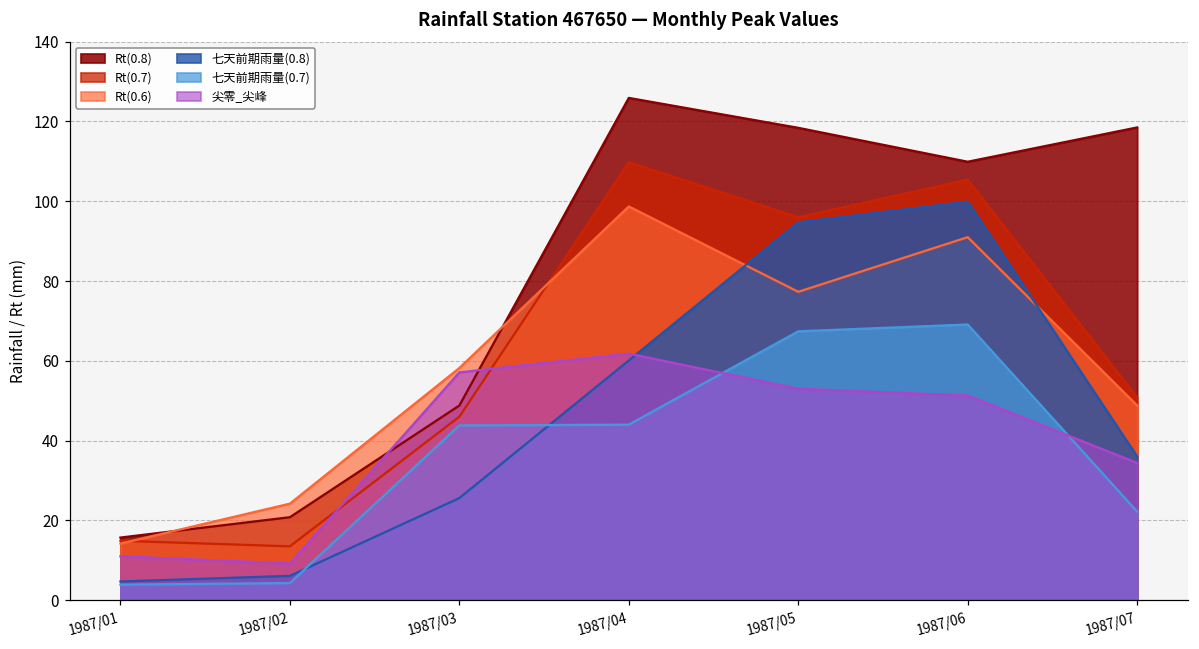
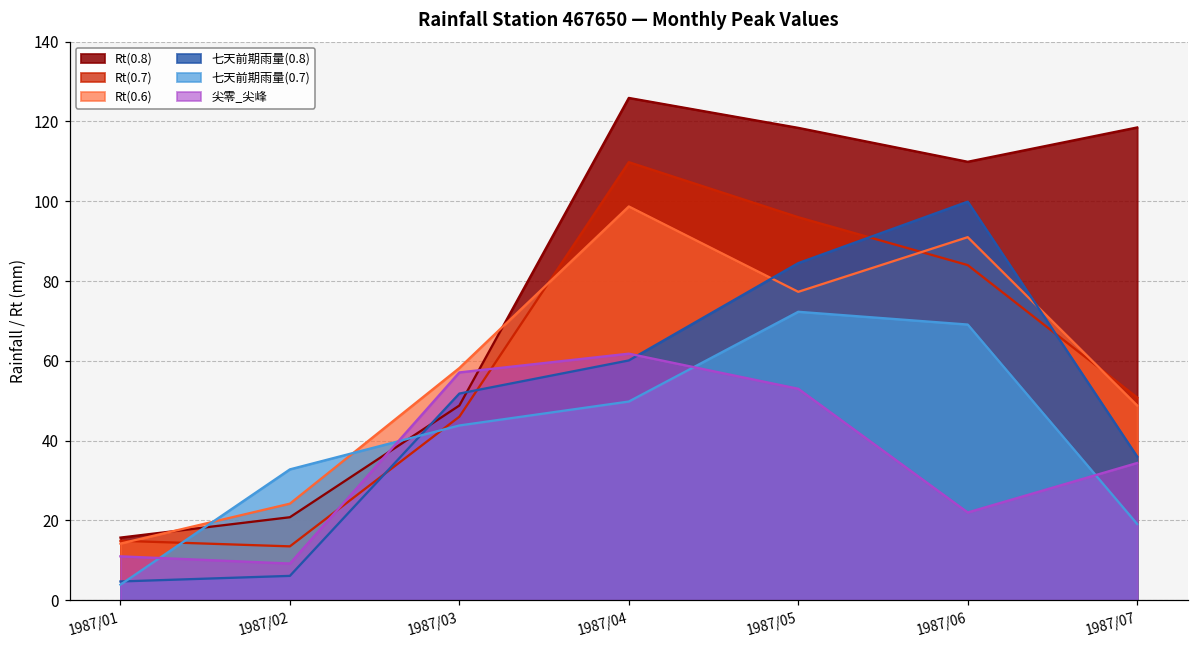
七天前期雨量(0.7), 1987/02: 4 -> 33
七天前期雨量(0.8), 1987/03: 26 -> 52
七天前期雨量(0.7), 1987/04: 44 -> 50
七天前期雨量(0.8), 1987/05: 95 -> 85
七天前期雨量(0.7), 1987/05: 67 -> 72
Rt(0.7), 1987/06: 105 -> 84
尖零_尖峰, 1987/06: 51 -> 22
七天前期雨量(0.7), 1987/07: 22 -> 19
